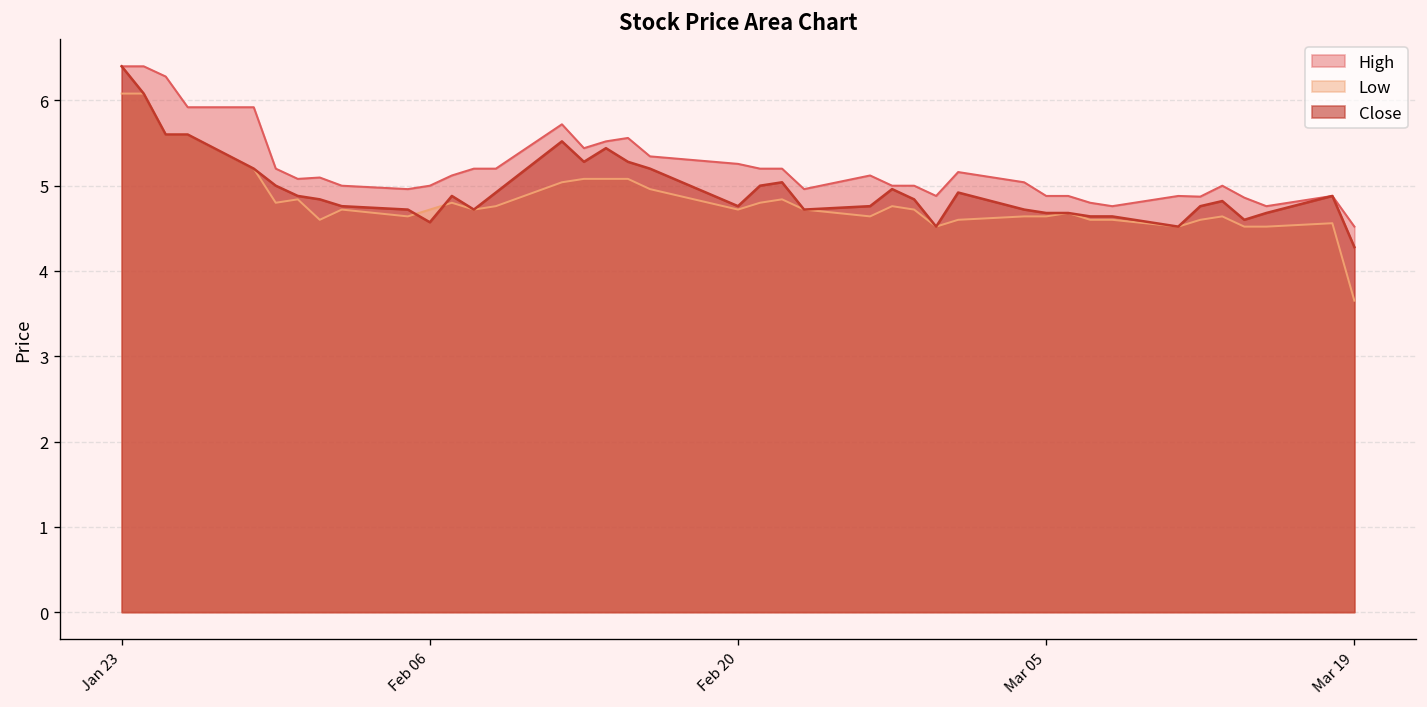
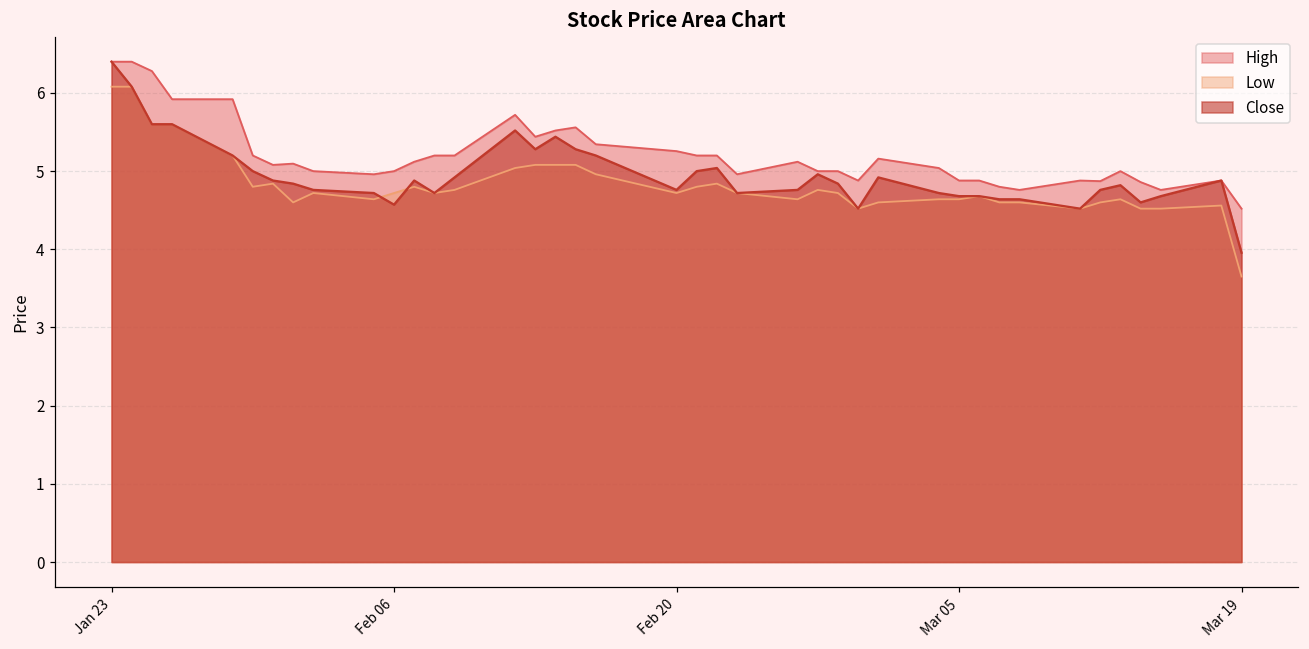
Close, Mar 19: 4.3 -> 4.0
